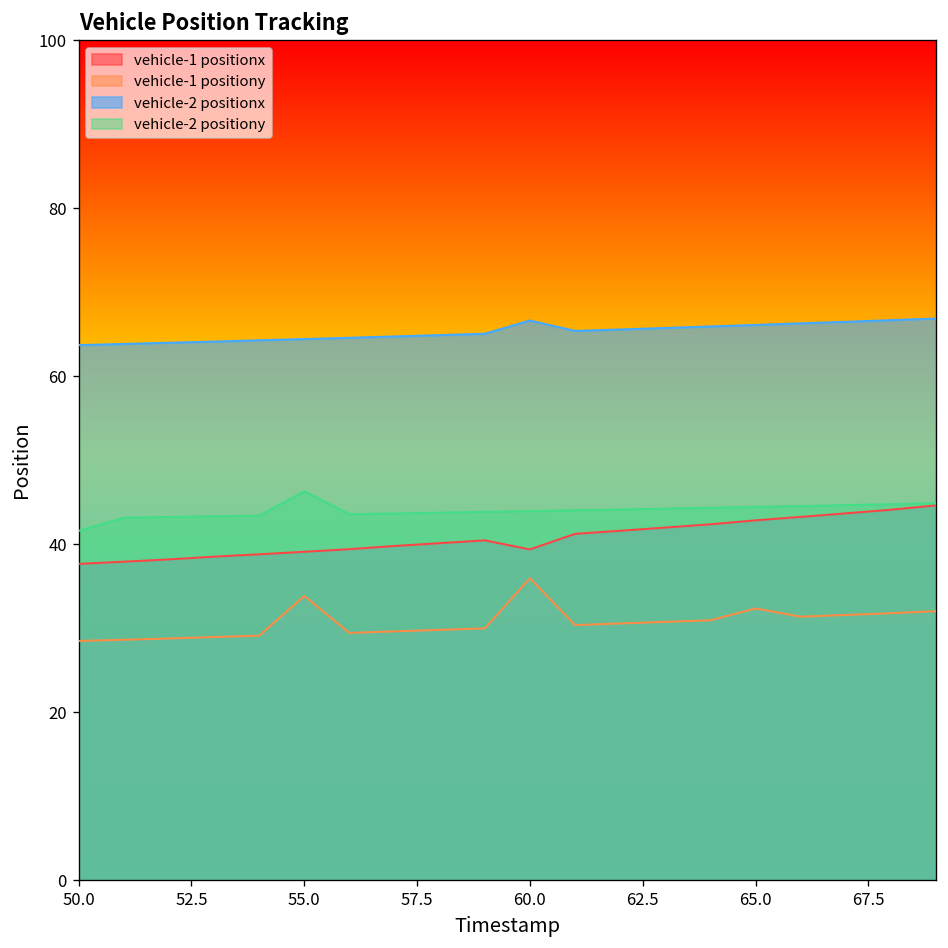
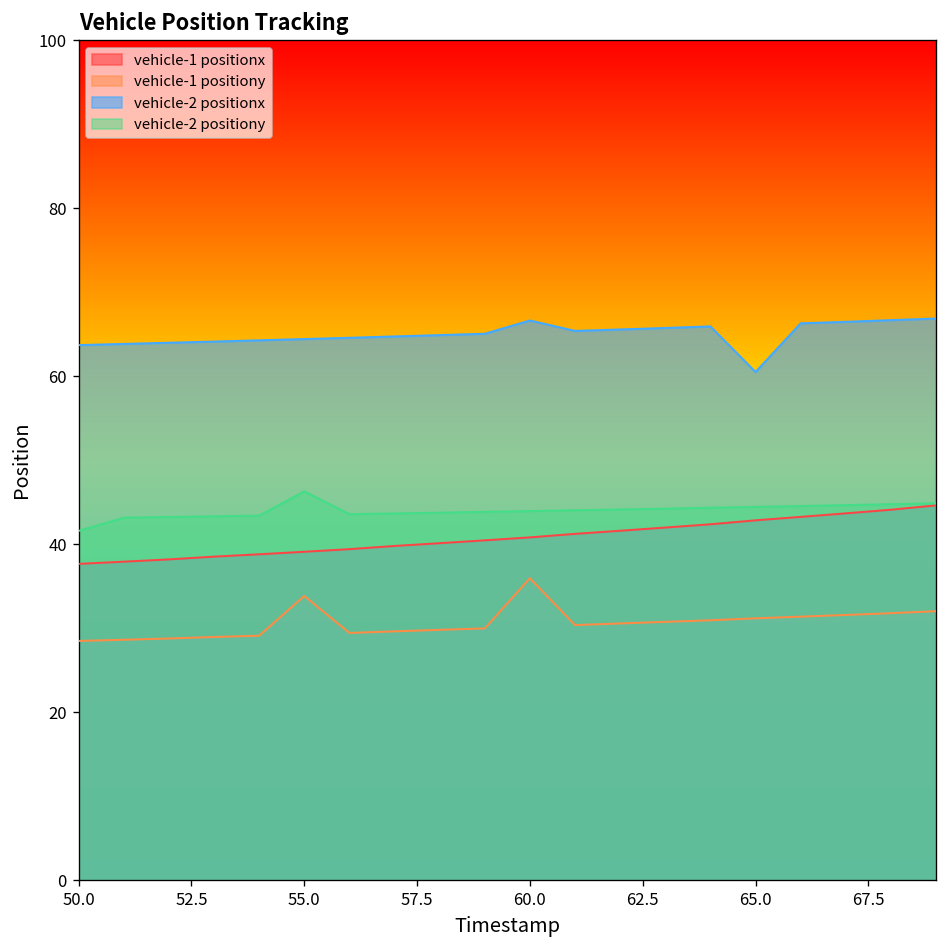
vehicle-1 positionx, 60.0: 39 -> 41
vehicle-1 positiony, 65.0: 32 -> 31
vehicle-2 positionx, 65.0: 66 -> 61
